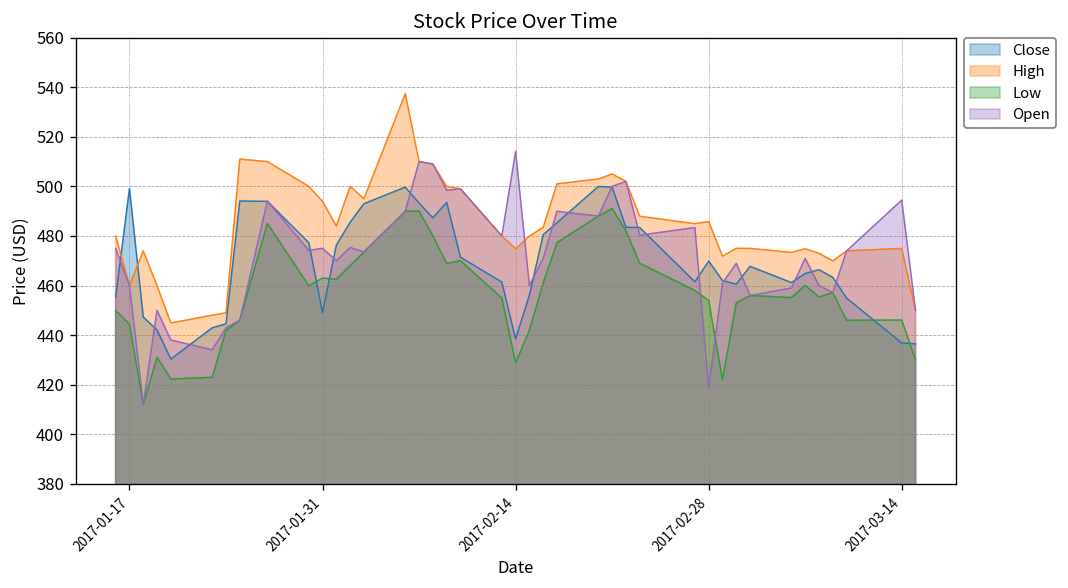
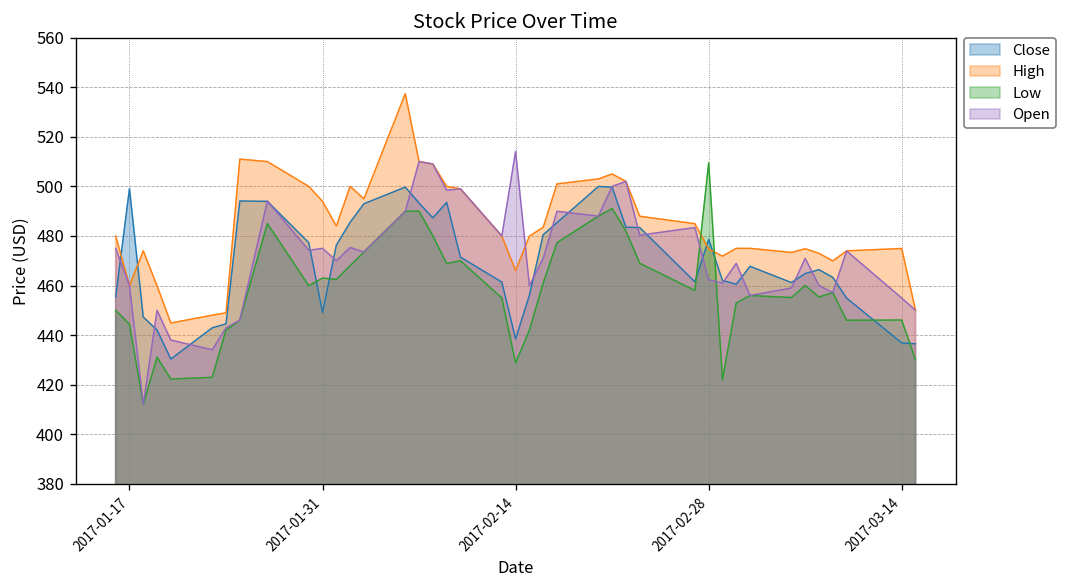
High, 2017-02-14: 475 -> 466
Close, 2017-02-28: 470 -> 479
High, 2017-02-28: 486 -> 475
Low, 2017-02-28: 454 -> 510
Open, 2017-02-28: 419 -> 462
Open, 2017-03-14: 494 -> 455
